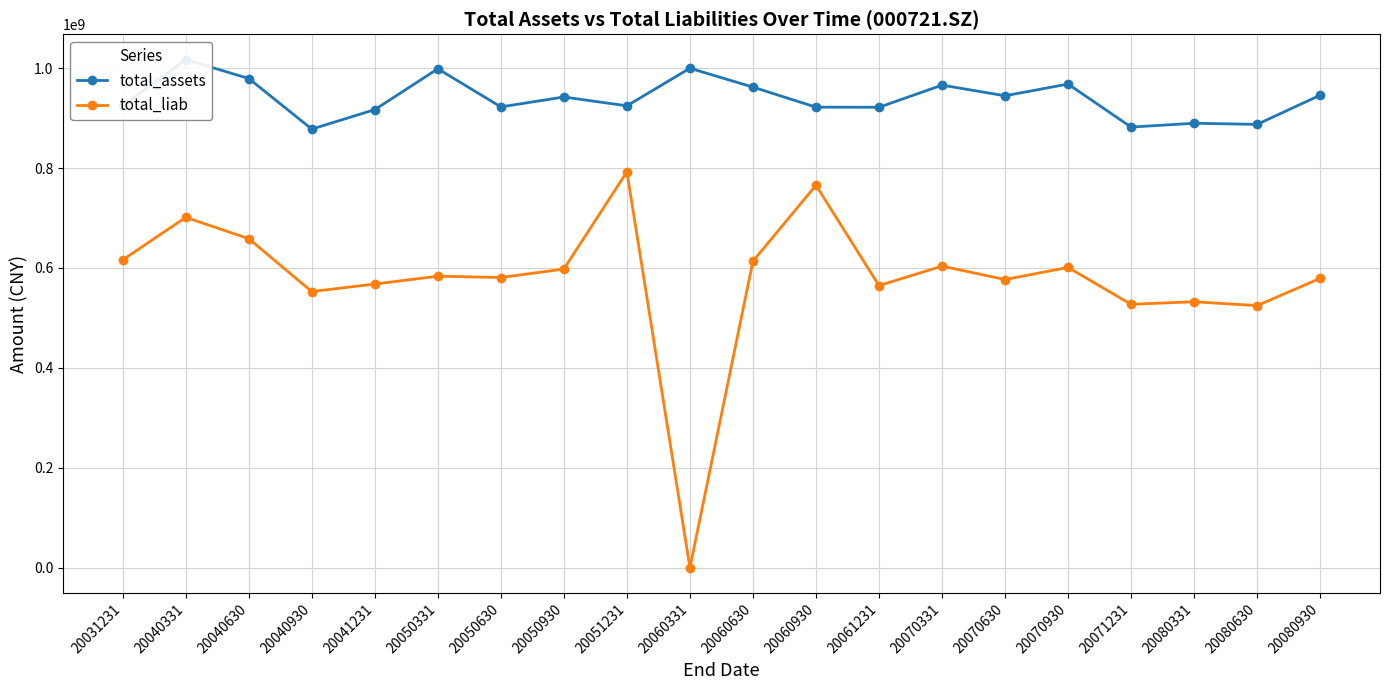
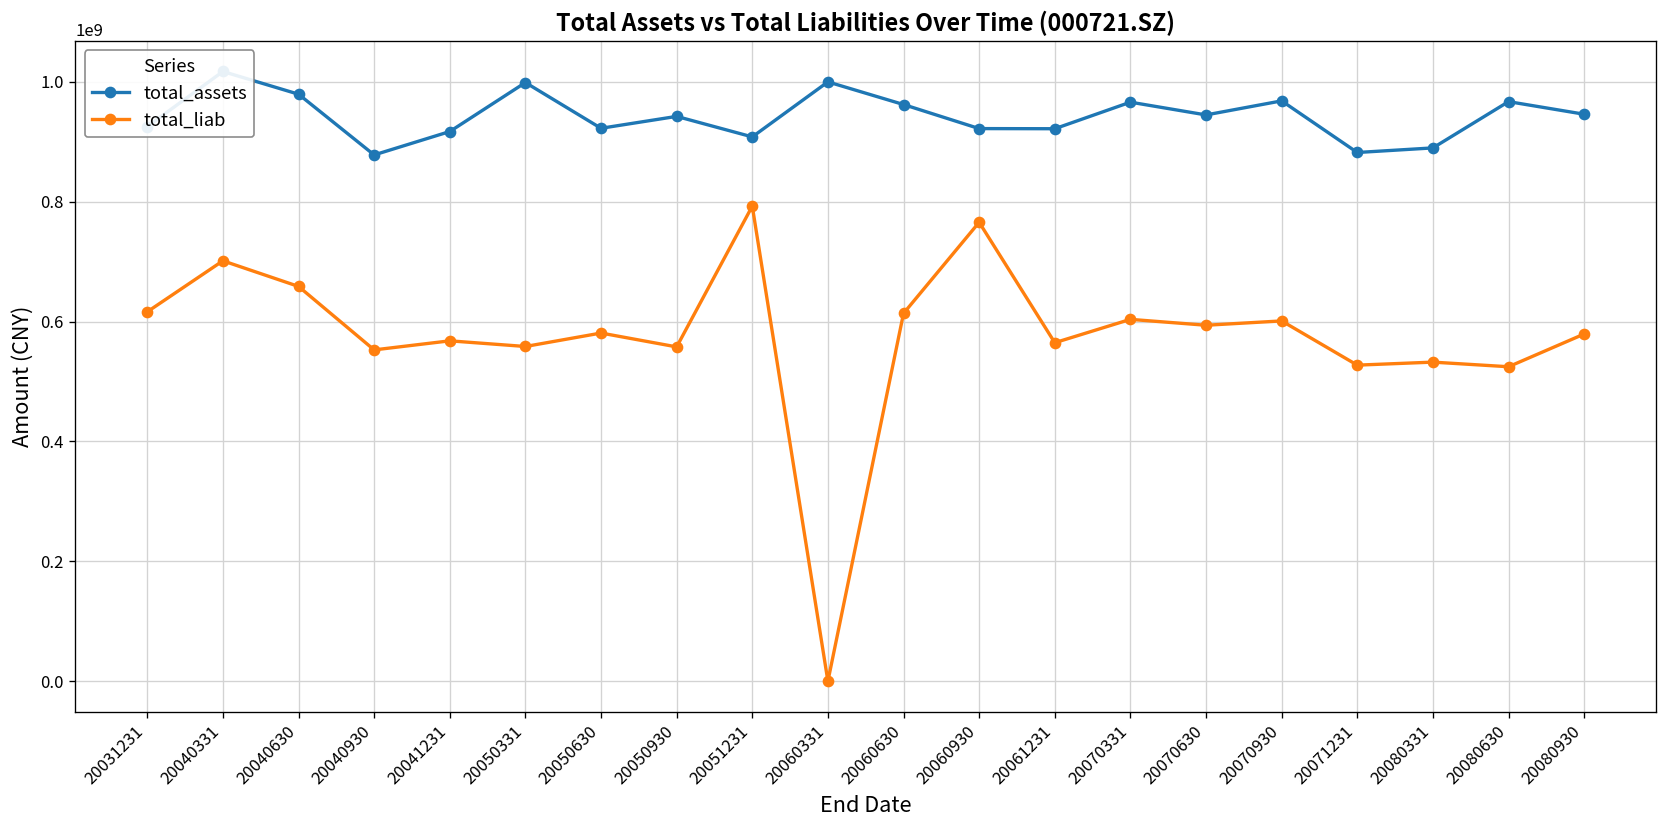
total_liab, 20050331: 580000000 -> 560000000
total_liab, 20050930: 600000000 -> 560000000
total_assets, 20051231: 920000000 -> 910000000
total_liab, 20070630: 580000000 -> 590000000
total_assets, 20080630: 890000000 -> 970000000
